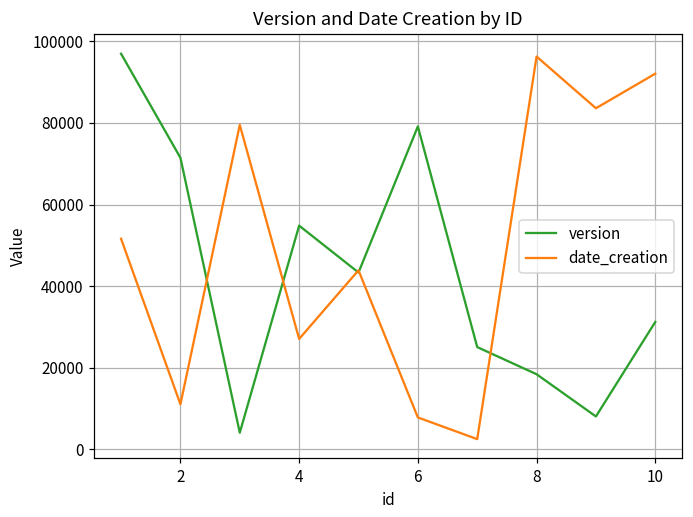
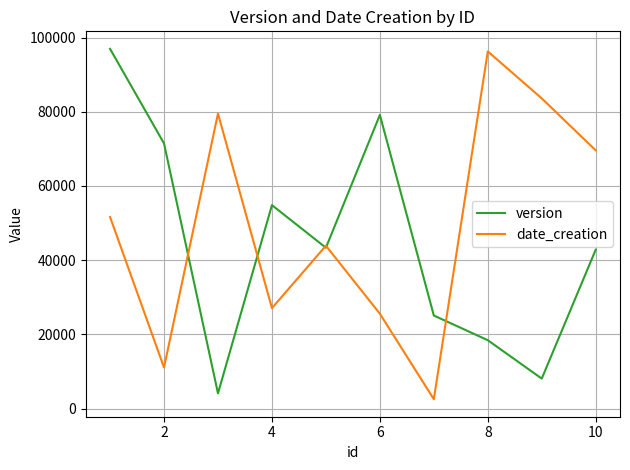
date_creation, 6: 8000 -> 26000
version, 10: 31000 -> 43000
date_creation, 10: 92000 -> 70000
